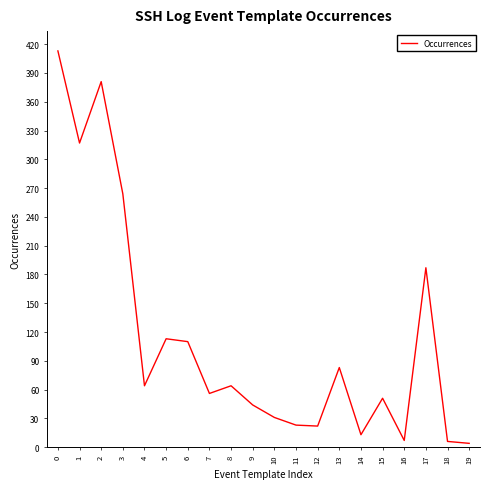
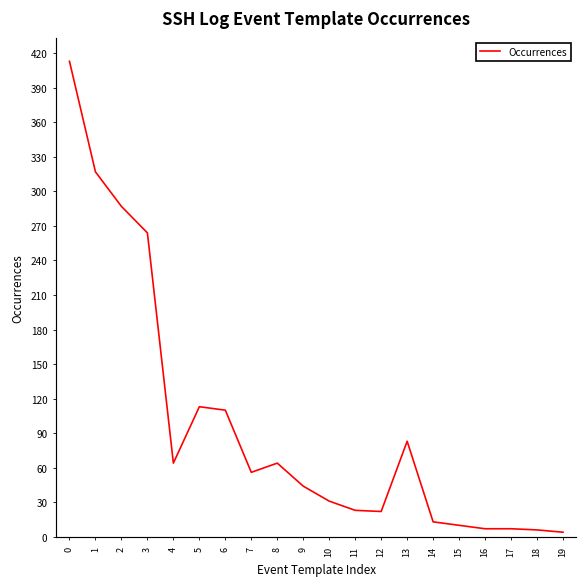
2: 380 -> 290
15: 50 -> 10
17: 190 -> 10
